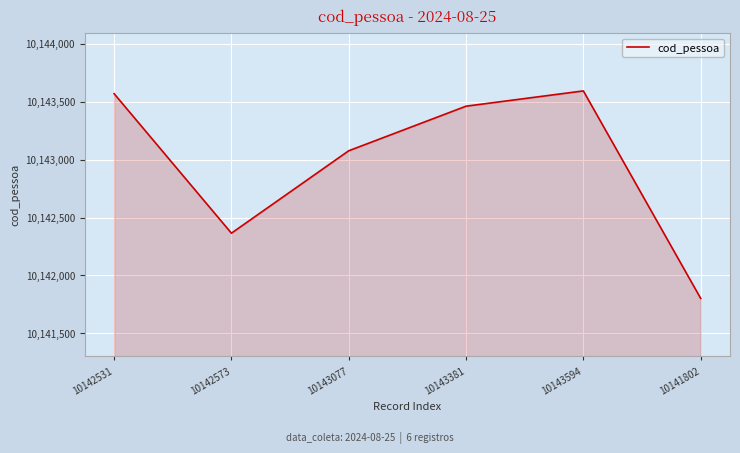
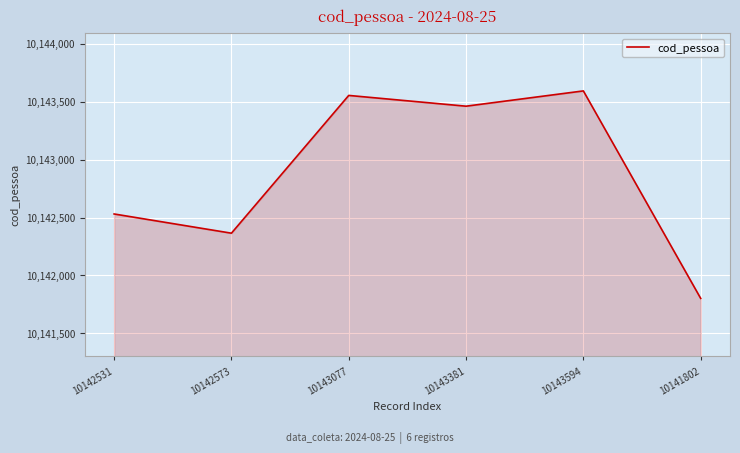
10142531: 10,143,570 -> 10,142,530
10143077: 10,143,080 -> 10,143,560
